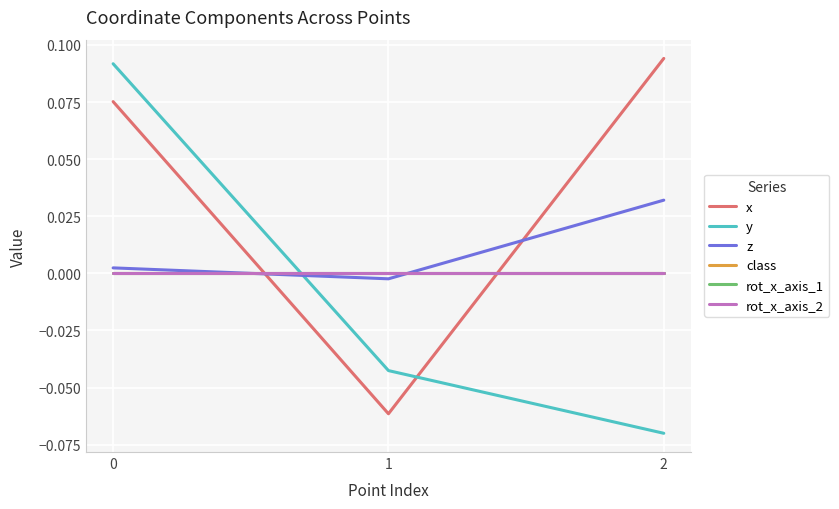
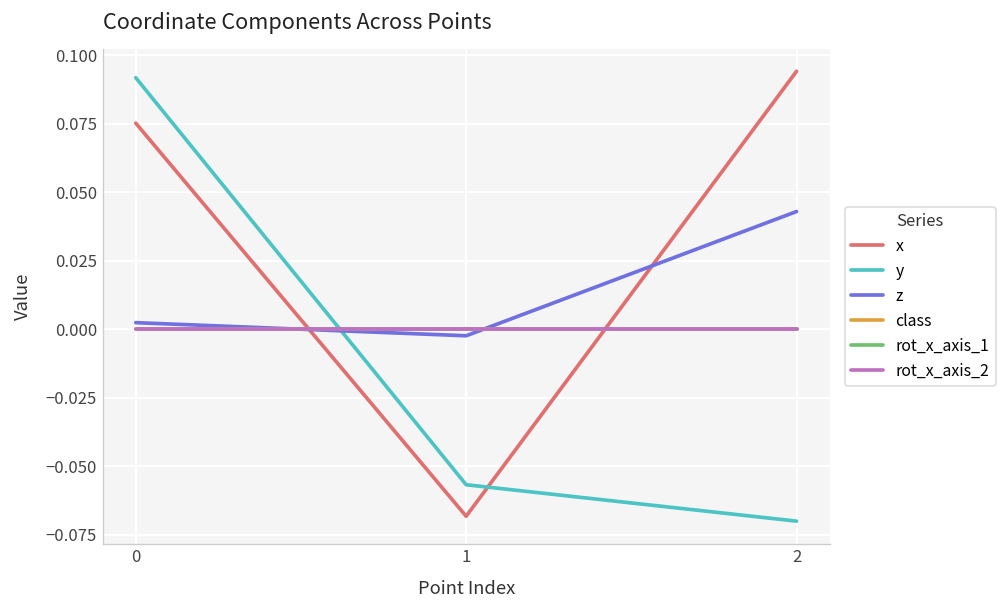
x, 1: -0.061 -> -0.068
y, 1: -0.043 -> -0.057
z, 2: 0.032 -> 0.043
